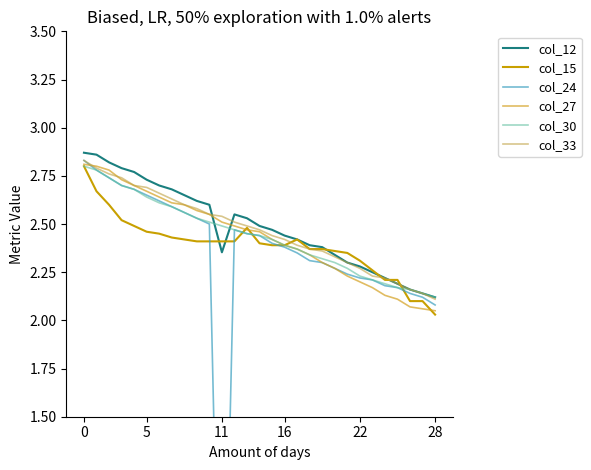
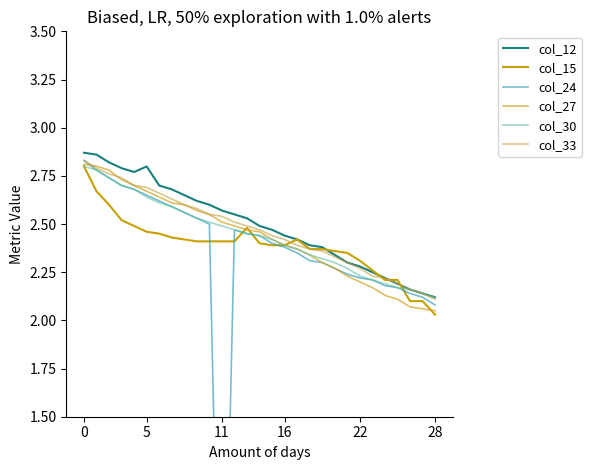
col_12, 5: 2.73 -> 2.80
col_12, 11: 2.35 -> 2.57
